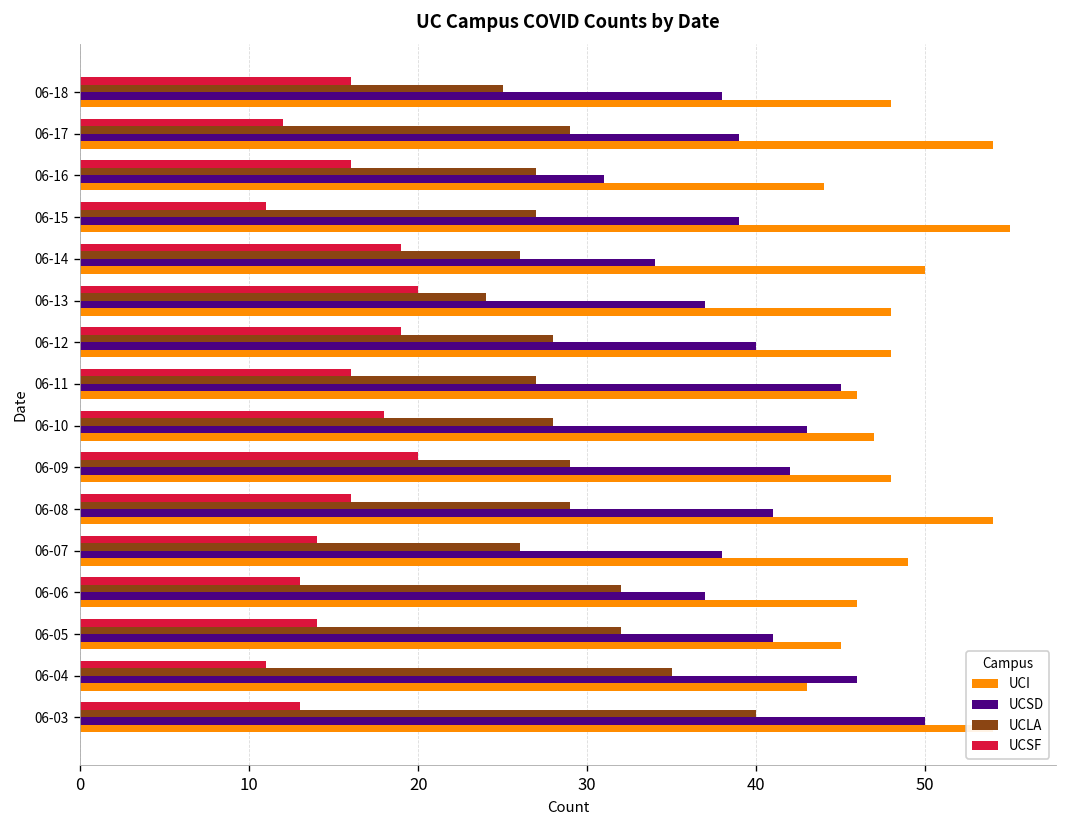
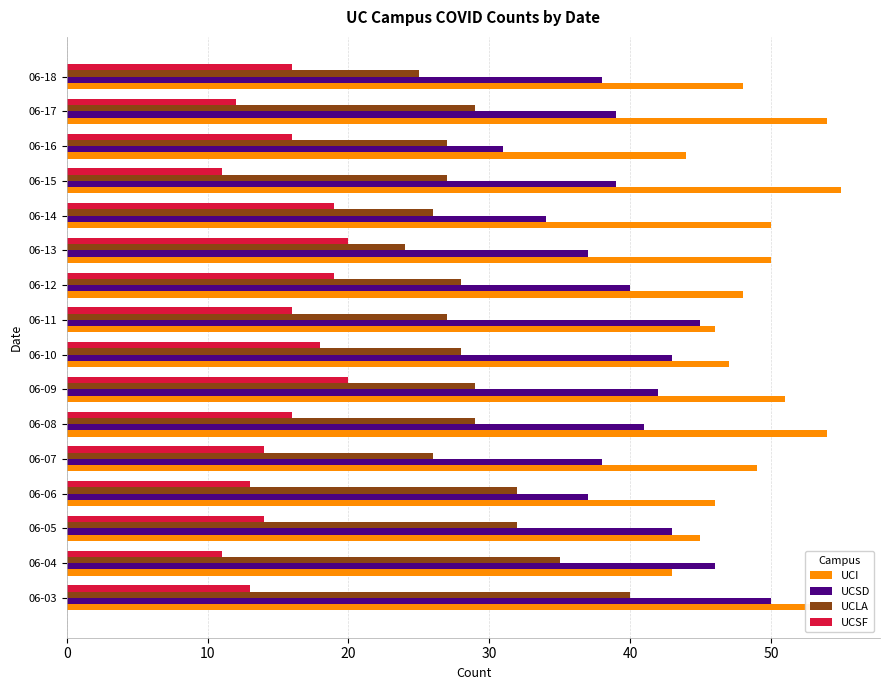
UCI, 06-13: 48 -> 50
UCI, 06-09: 48 -> 51
UCSD, 06-05: 41 -> 43
